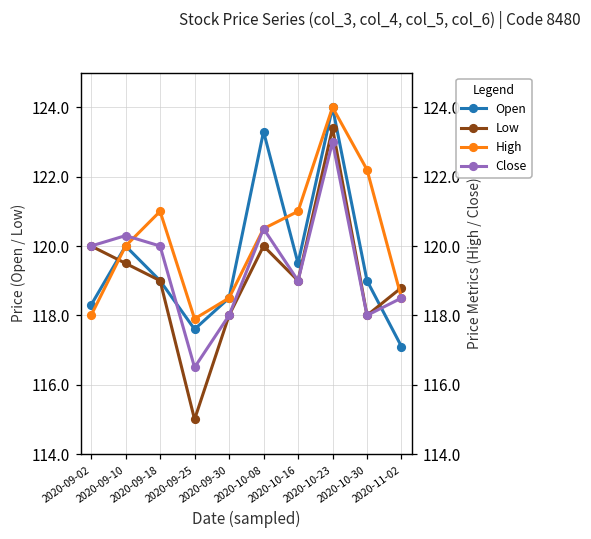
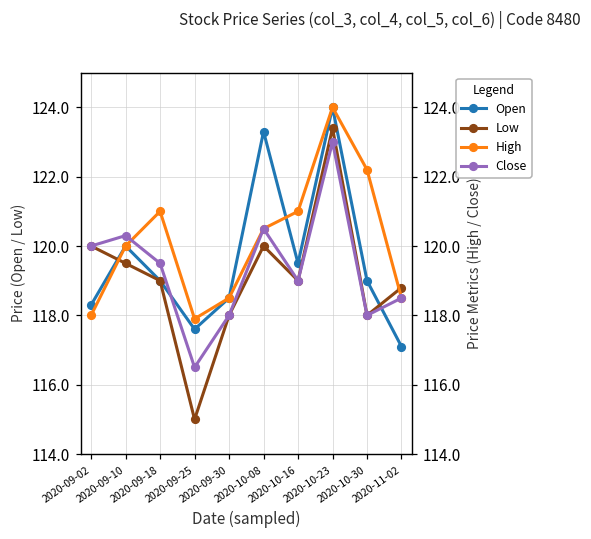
Close, 2020-09-18: 120.0 -> 119.5
